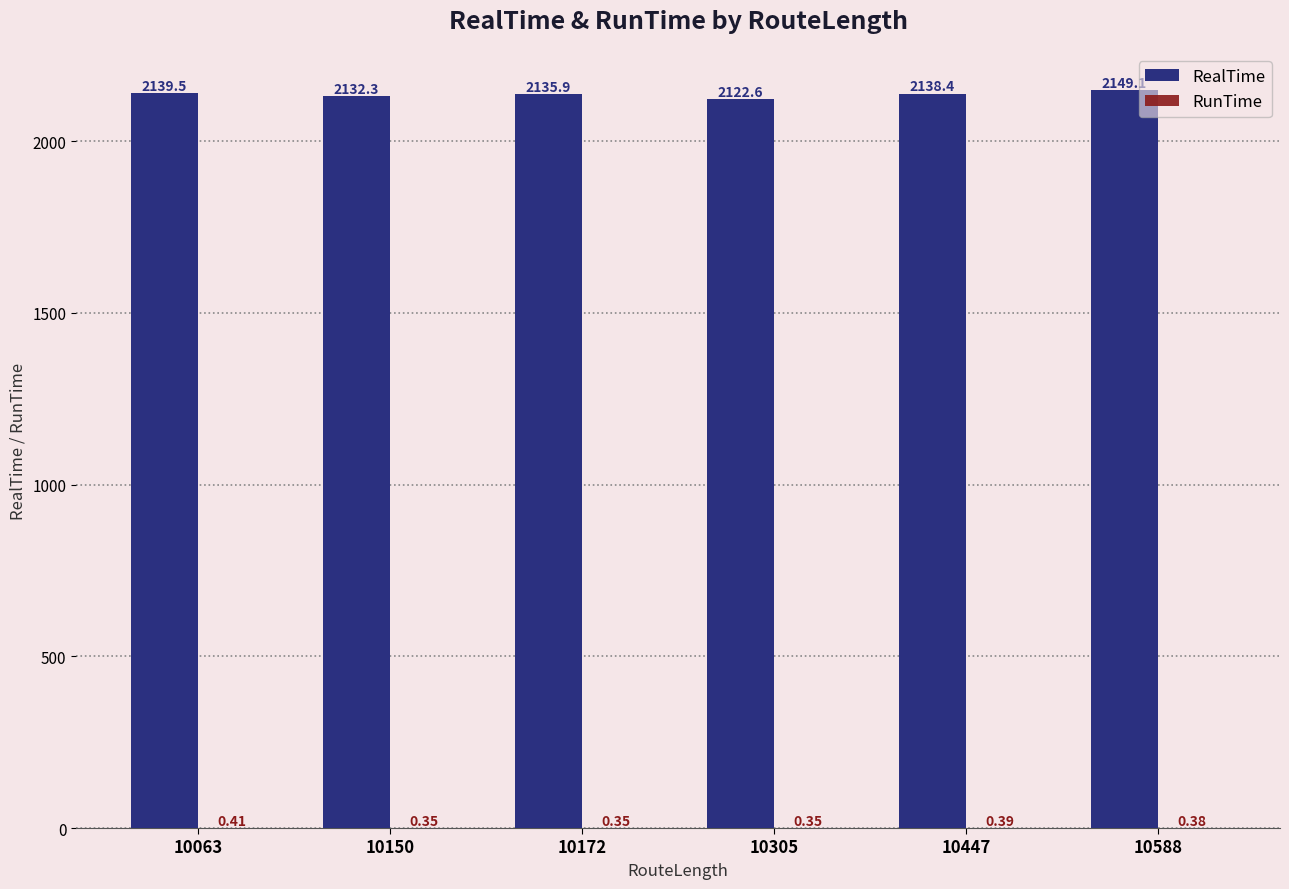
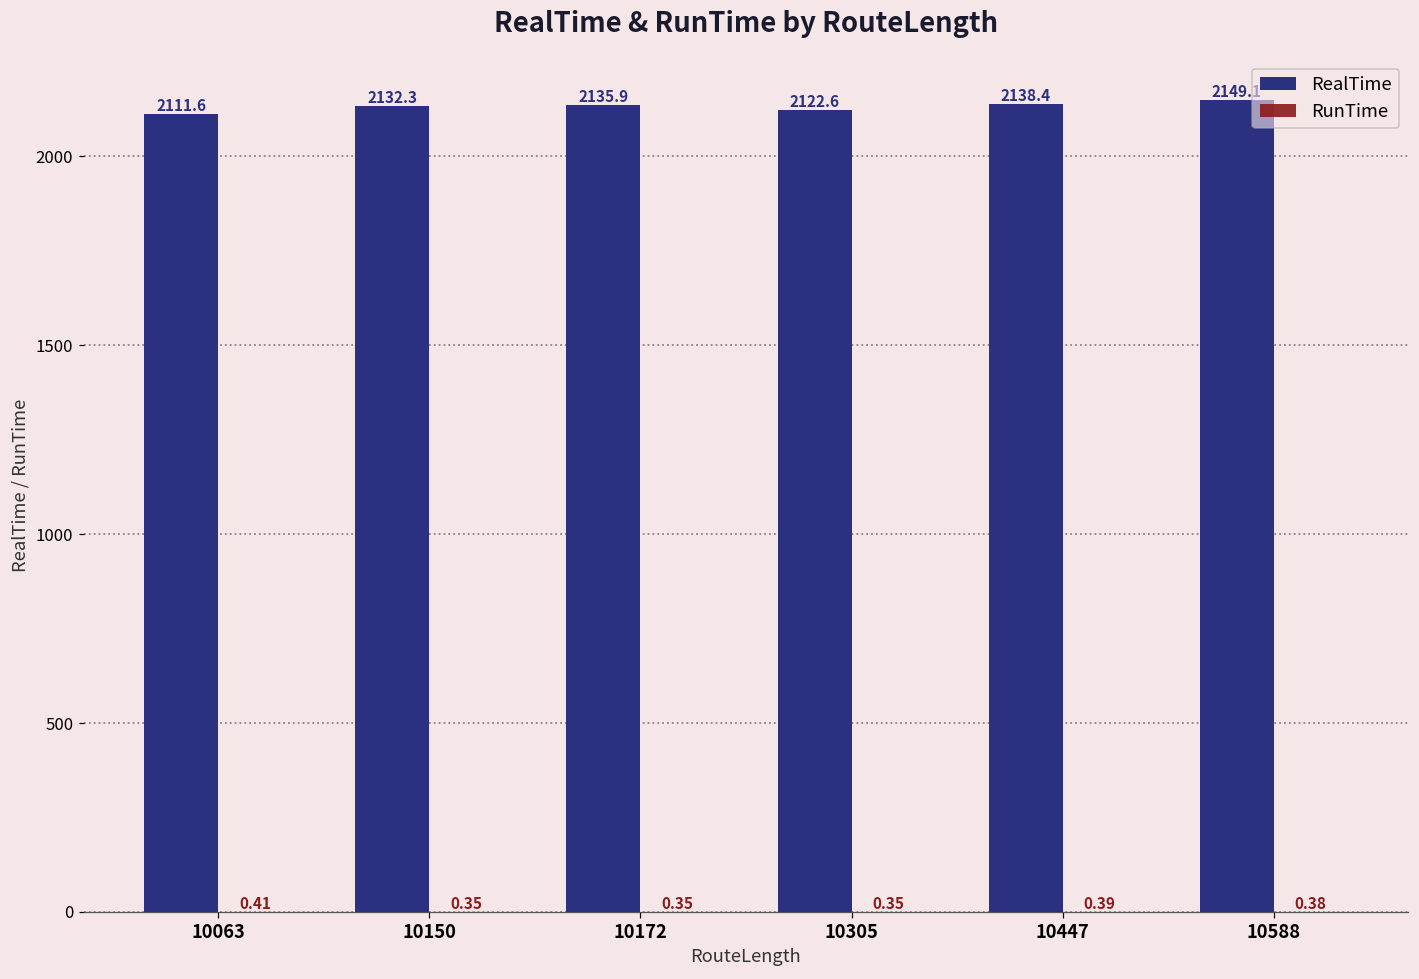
RealTime, 10063: 2139.5 -> 2111.6
